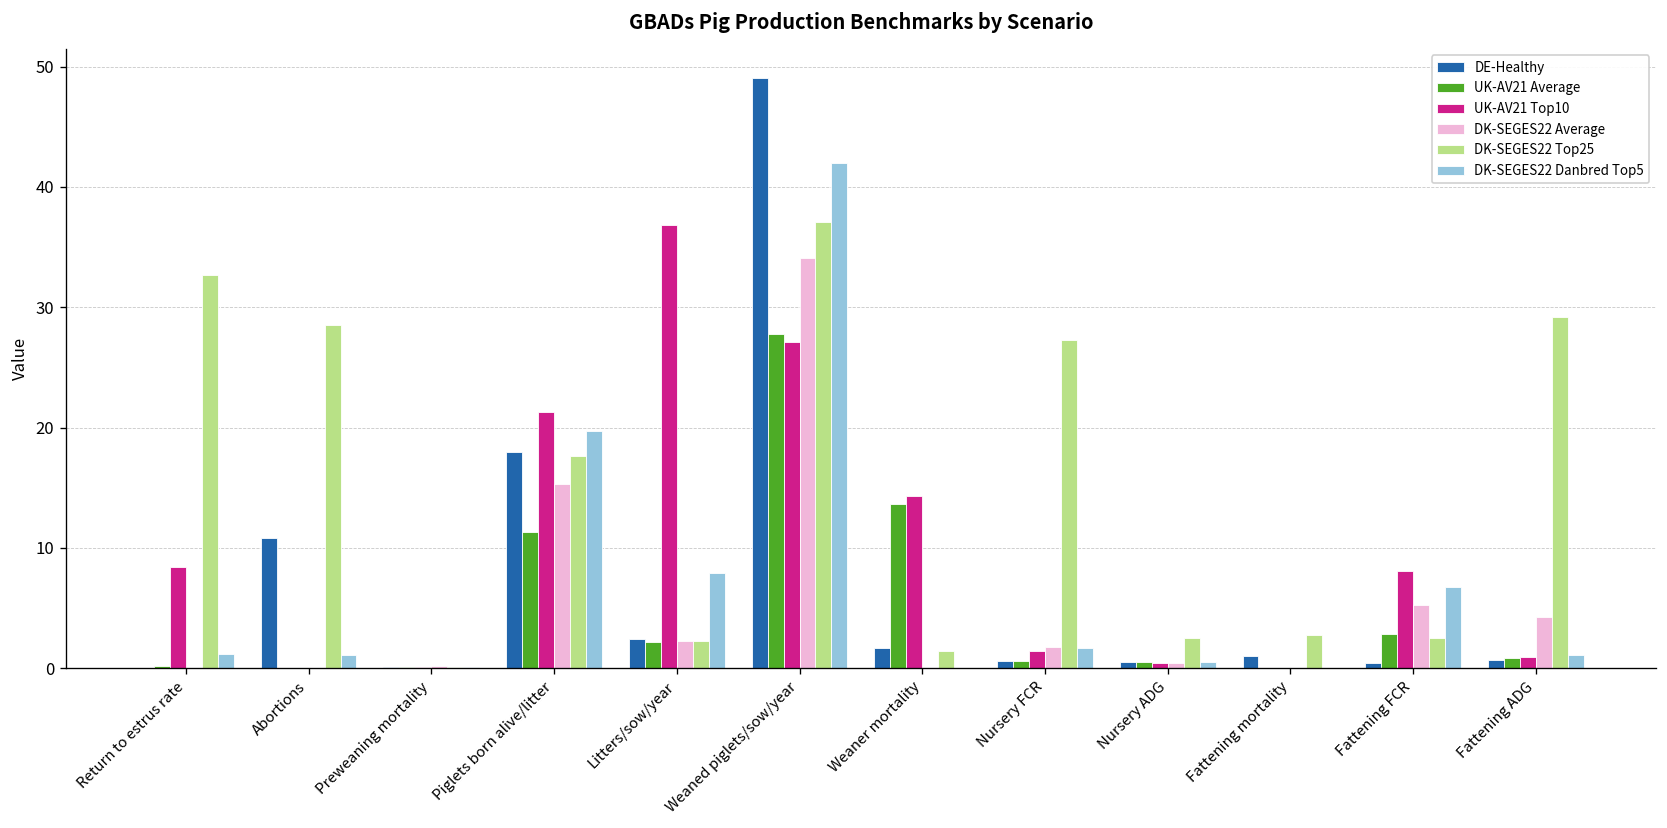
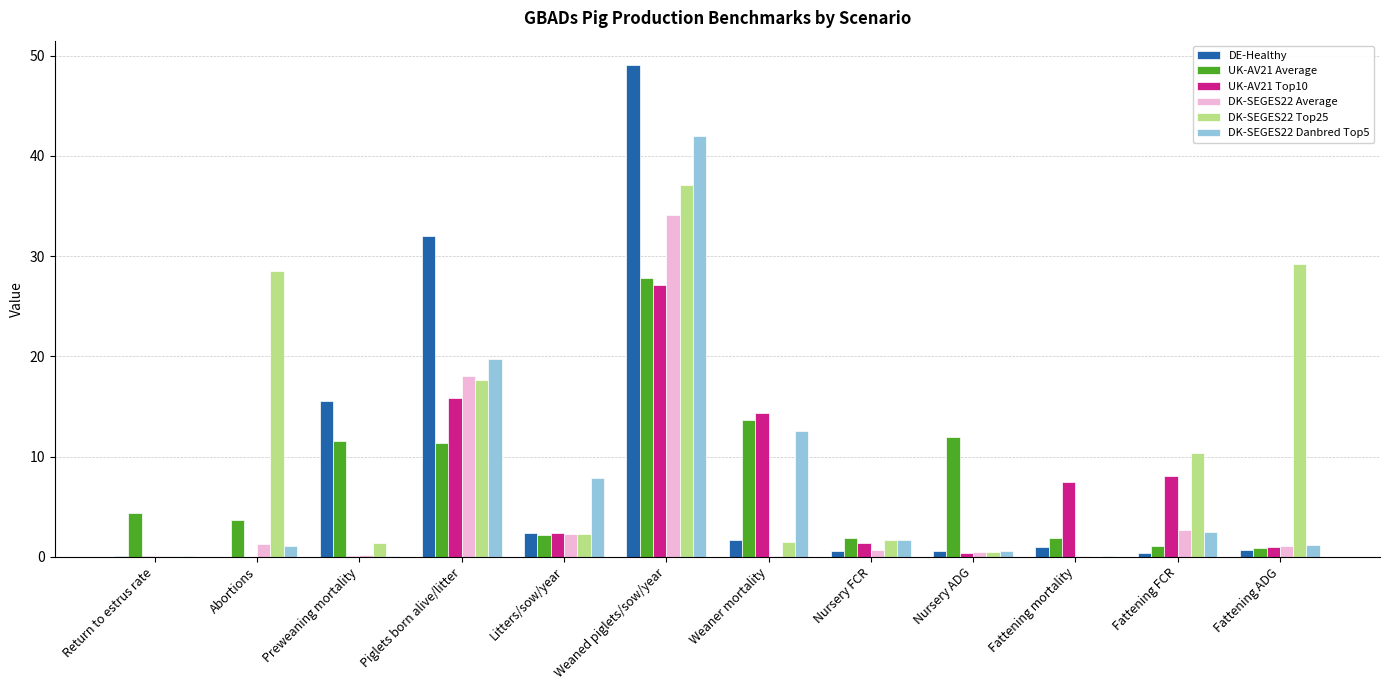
UK-AV21 Average, Return to estrus rate: 0.1 -> 4.4
UK-AV21 Top10, Return to estrus rate: 8.4 -> 0.1
DK-SEGES22 Top25, Return to estrus rate: 32.7 -> 0.0
DK-SEGES22 Danbred Top5, Return to estrus rate: 1.2 -> 0.0
DE-Healthy, Abortions: 10.8 -> 0.0
UK-AV21 Average, Abortions: 0.0 -> 3.7
DK-SEGES22 Average, Abortions: 0.0 -> 1.3
DE-Healthy, Preweaning mortality: 0.1 -> 15.5
UK-AV21 Average, Preweaning mortality: 0.1 -> 11.5
DK-SEGES22 Top25, Preweaning mortality: 0.1 -> 1.4
DE-Healthy, Piglets born alive/litter: 18 -> 32
UK-AV21 Top10, Piglets born alive/litter: 21.3 -> 15.8
DK-SEGES22 Average, Piglets born alive/litter: 15.3 -> 18.0
UK-AV21 Top10, Litters/sow/year: 36.8 -> 2.3
DK-SEGES22 Danbred Top5, Weaner mortality: 0.0 -> 12.6
UK-AV21 Average, Nursery FCR: 0.6 -> 1.9
DK-SEGES22 Average, Nursery FCR: 1.8 -> 0.7
DK-SEGES22 Top25, Nursery FCR: 27.3 -> 1.7
UK-AV21 Average, Nursery ADG: 0.5 -> 11.9
DK-SEGES22 Top25, Nursery ADG: 2.5 -> 0.5
UK-AV21 Average, Fattening mortality: 0.0 -> 1.9
UK-AV21 Top10, Fattening mortality: 0.0 -> 7.5
DK-SEGES22 Top25, Fattening mortality: 2.8 -> 0.0
UK-AV21 Average, Fattening FCR: 2.8 -> 1.1
DK-SEGES22 Average, Fattening FCR: 5.2 -> 2.7
DK-SEGES22 Top25, Fattening FCR: 2.5 -> 10.3
DK-SEGES22 Danbred Top5, Fattening FCR: 6.8 -> 2.5
DK-SEGES22 Average, Fattening ADG: 4.3 -> 1.0
